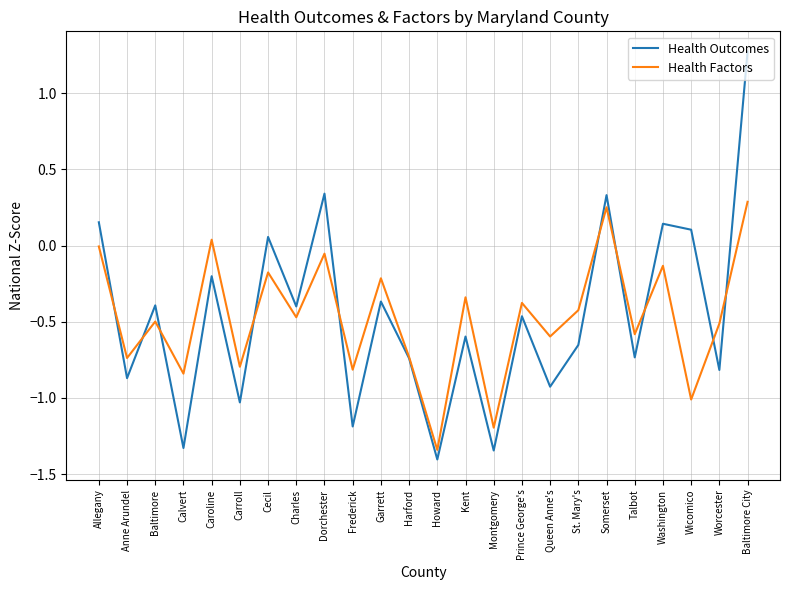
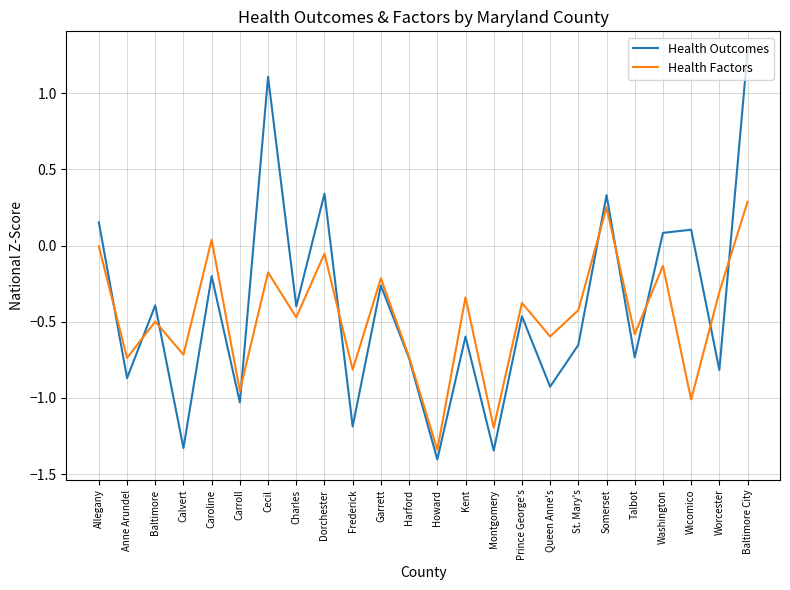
Health Factors, Calvert: -0.84 -> -0.72
Health Factors, Carroll: -0.80 -> -0.95
Health Outcomes, Cecil: 0.06 -> 1.11
Health Outcomes, Garrett: -0.37 -> -0.26
Health Outcomes, Washington: 0.14 -> 0.08
Health Factors, Worcester: -0.51 -> -0.30
